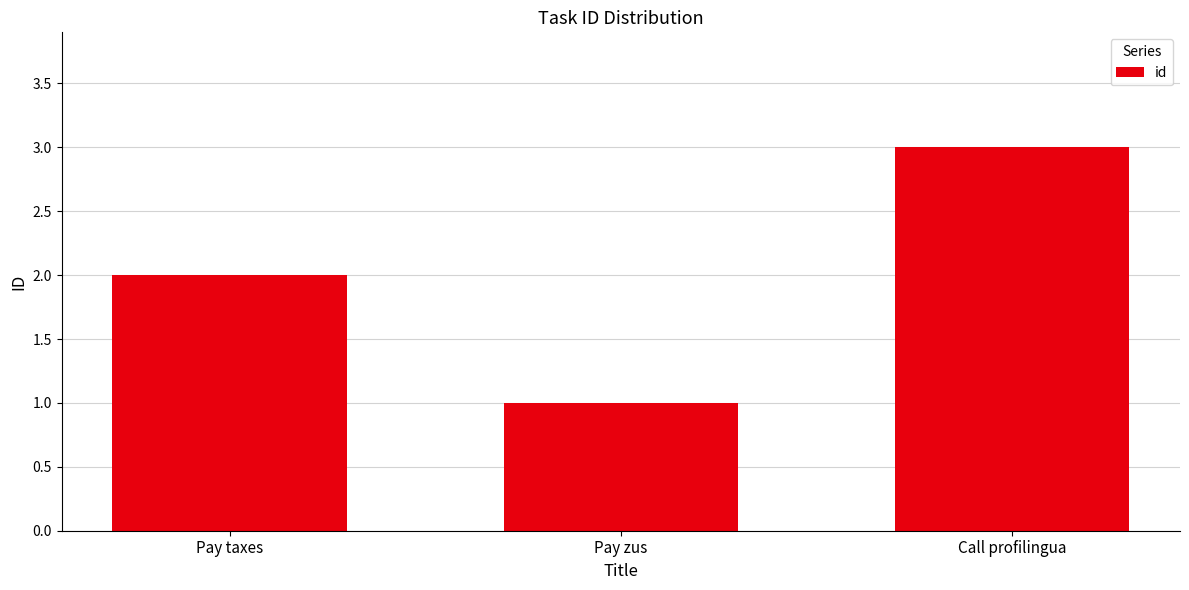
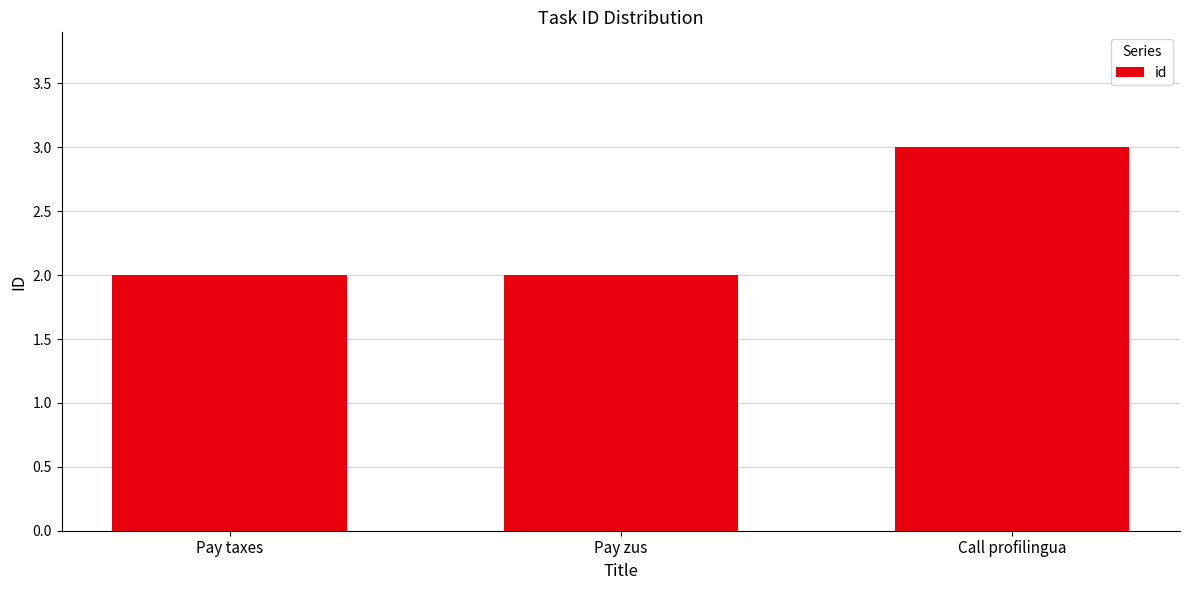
Pay zus: 1 -> 2
